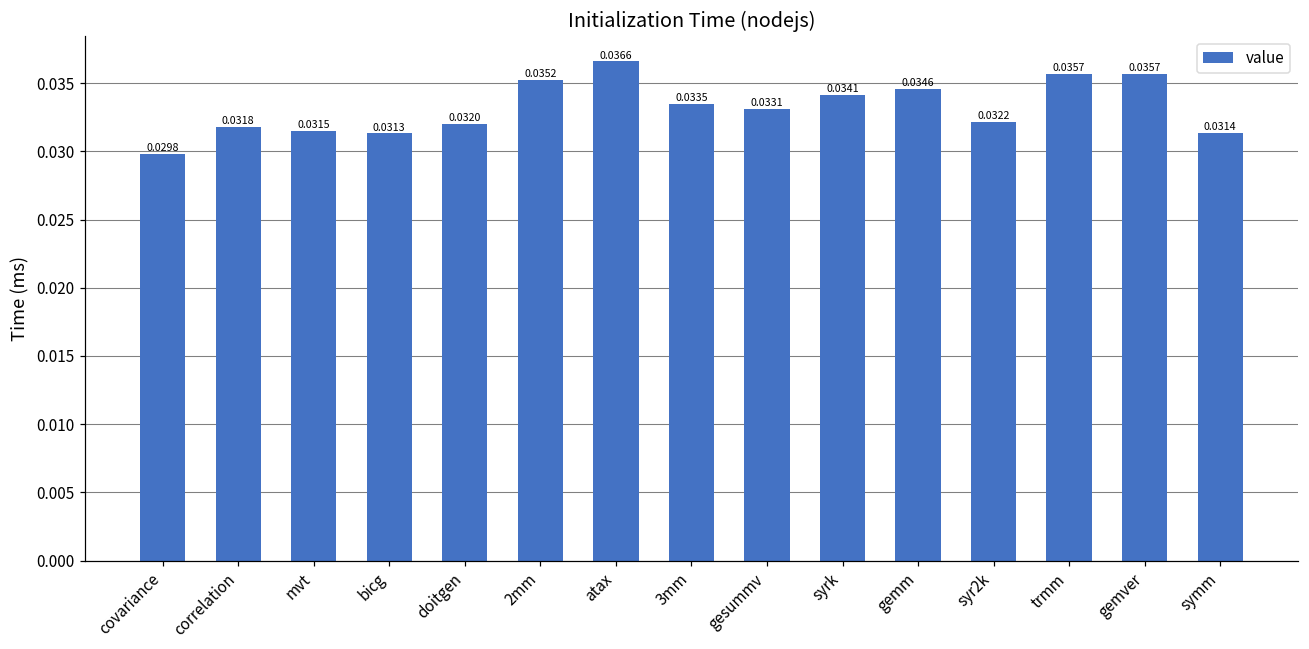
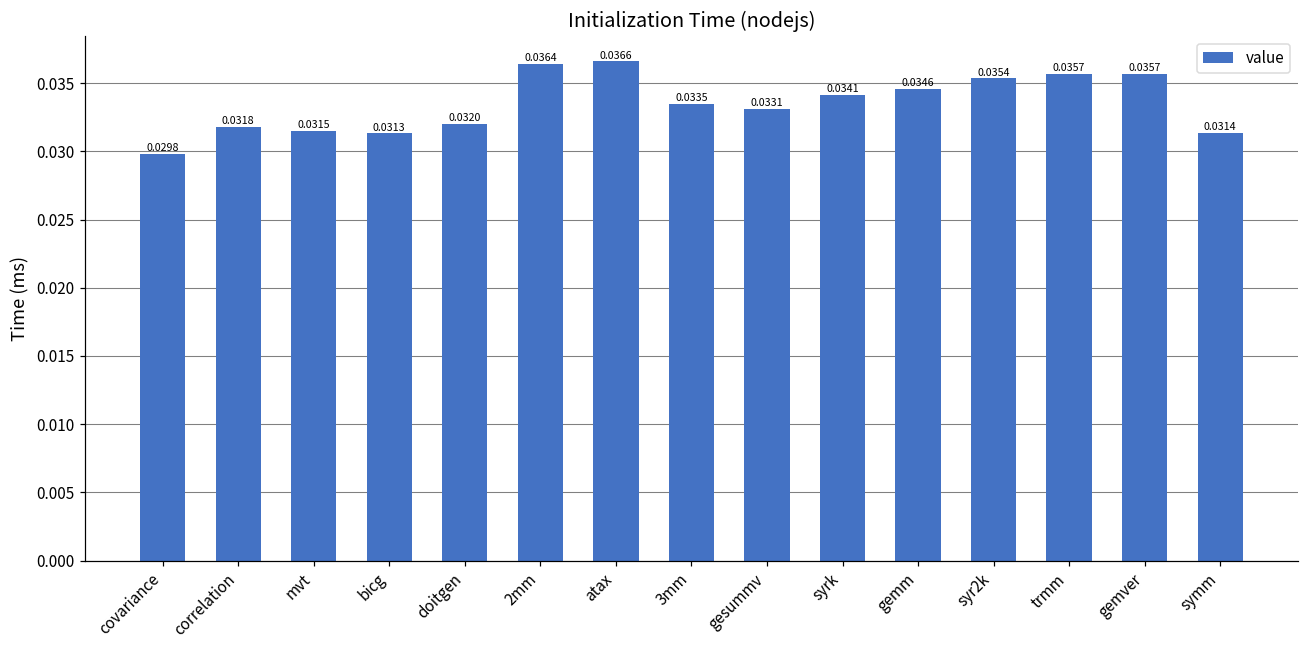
2mm: 0.0352 -> 0.0364
syr2k: 0.0322 -> 0.0354
